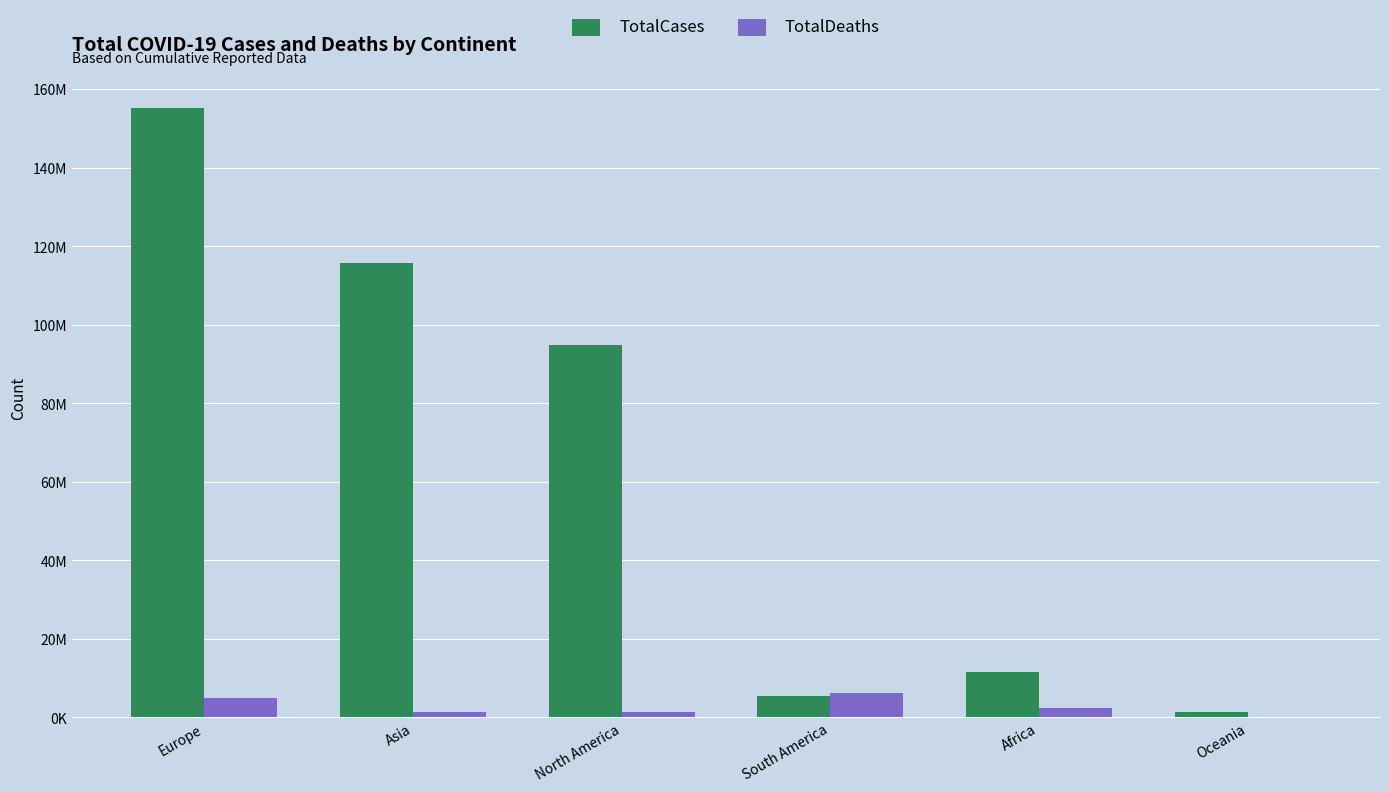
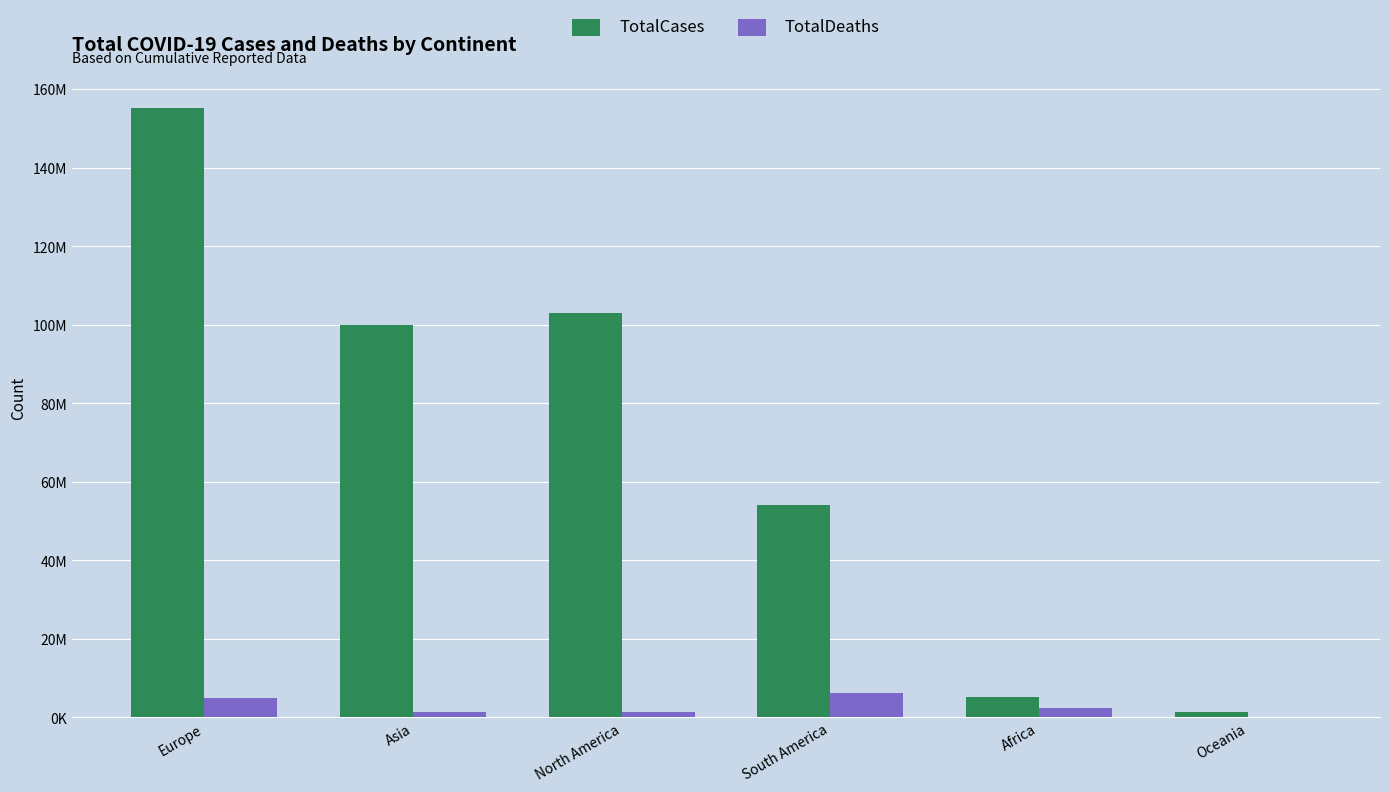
TotalCases, Asia: 116000000 -> 100000000
TotalCases, North America: 95000000 -> 103000000
TotalCases, South America: 5000000 -> 54000000
TotalCases, Africa: 12000000 -> 5000000
